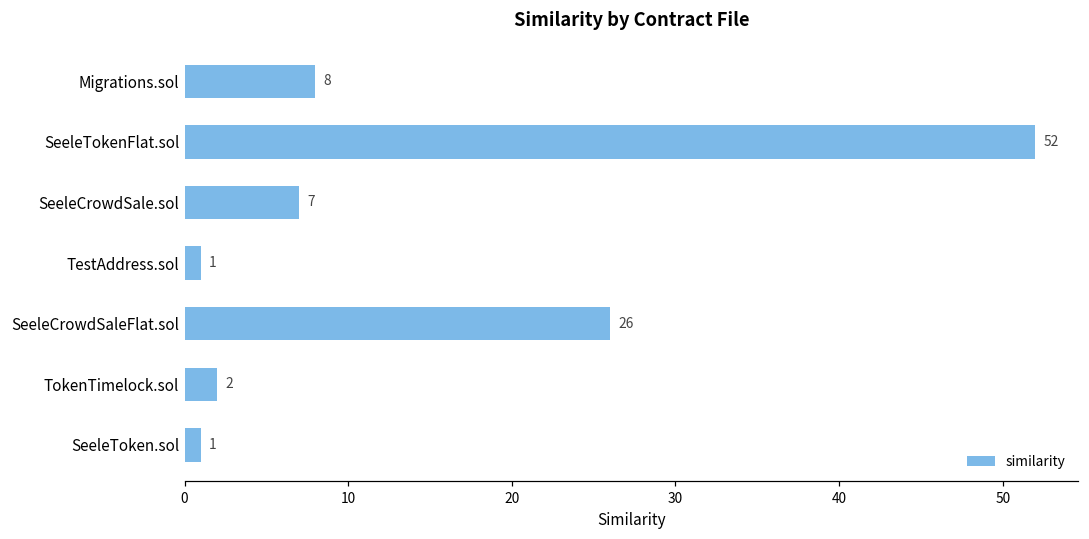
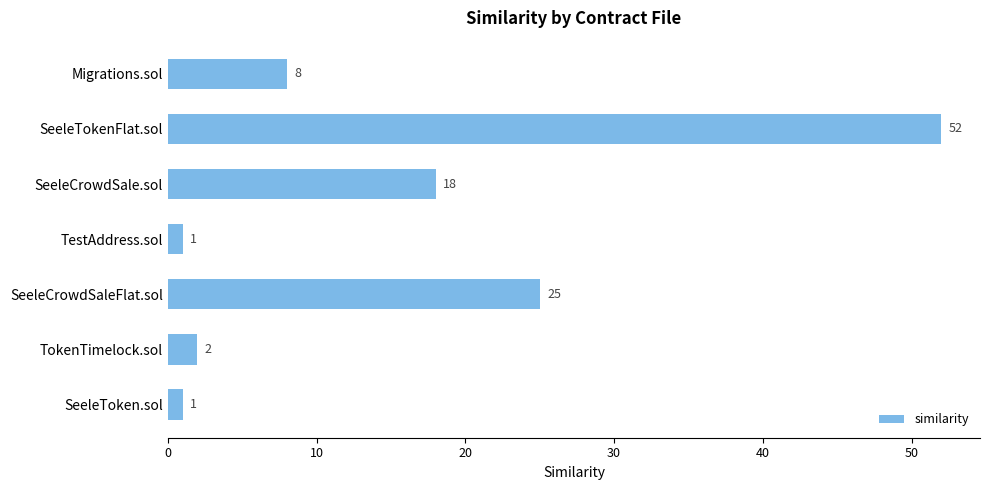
SeeleCrowdSale.sol: 7 -> 18
SeeleCrowdSaleFlat.sol: 26 -> 25
